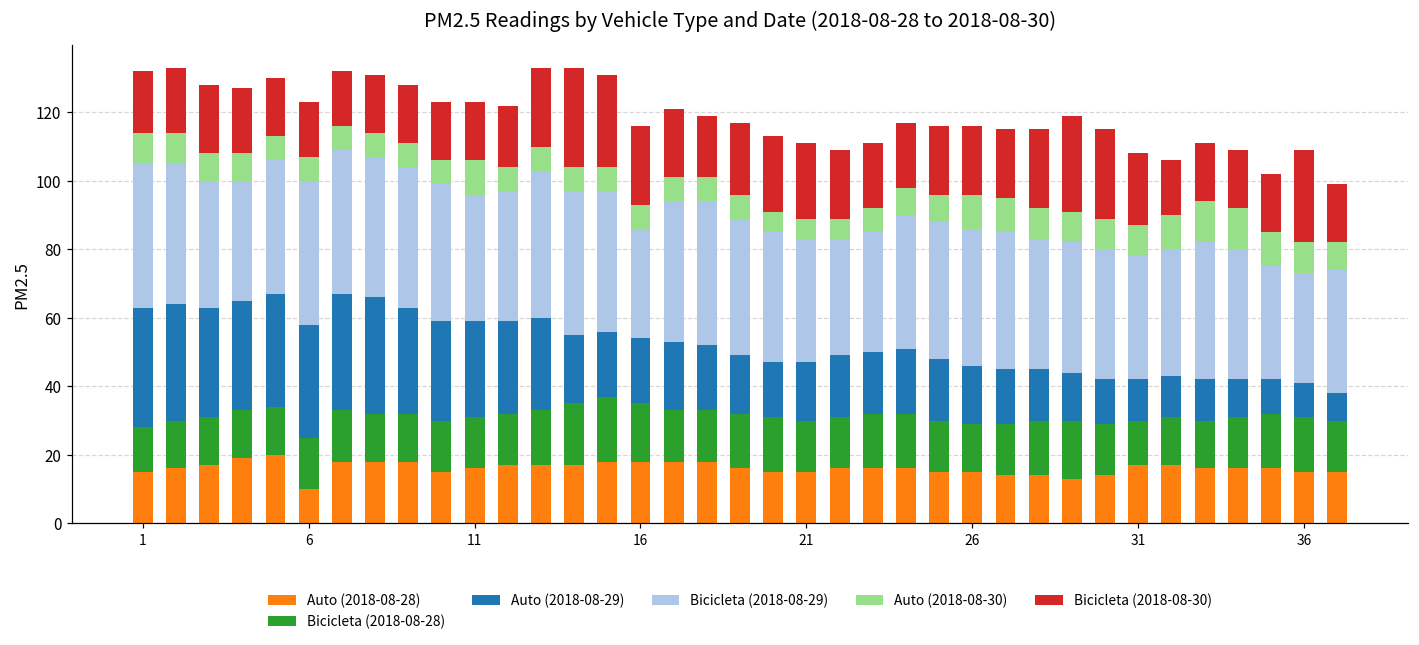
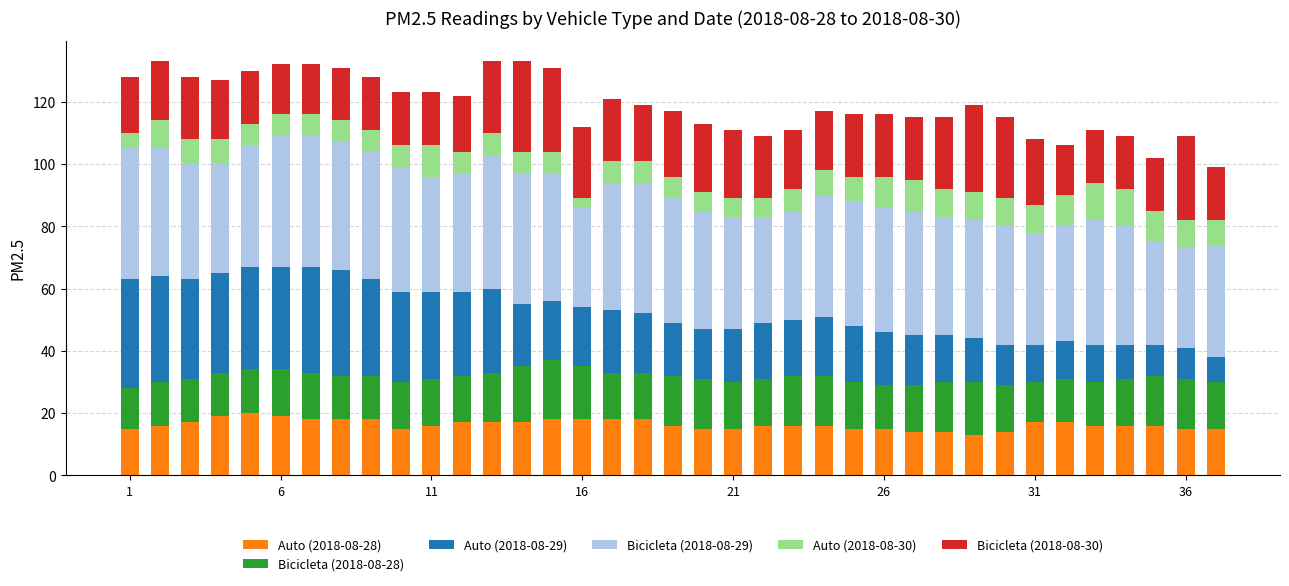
Auto (2018-08-30), 1: 9 -> 5
Auto (2018-08-28), 6: 10 -> 19
Auto (2018-08-30), 16: 7 -> 3
